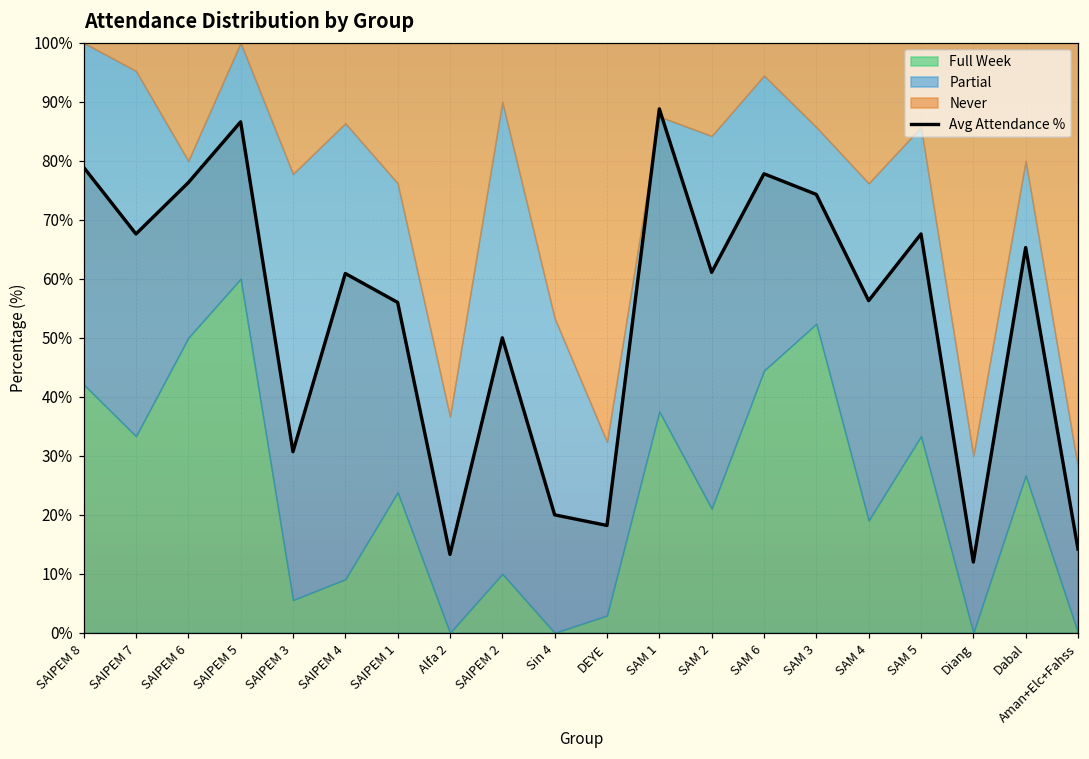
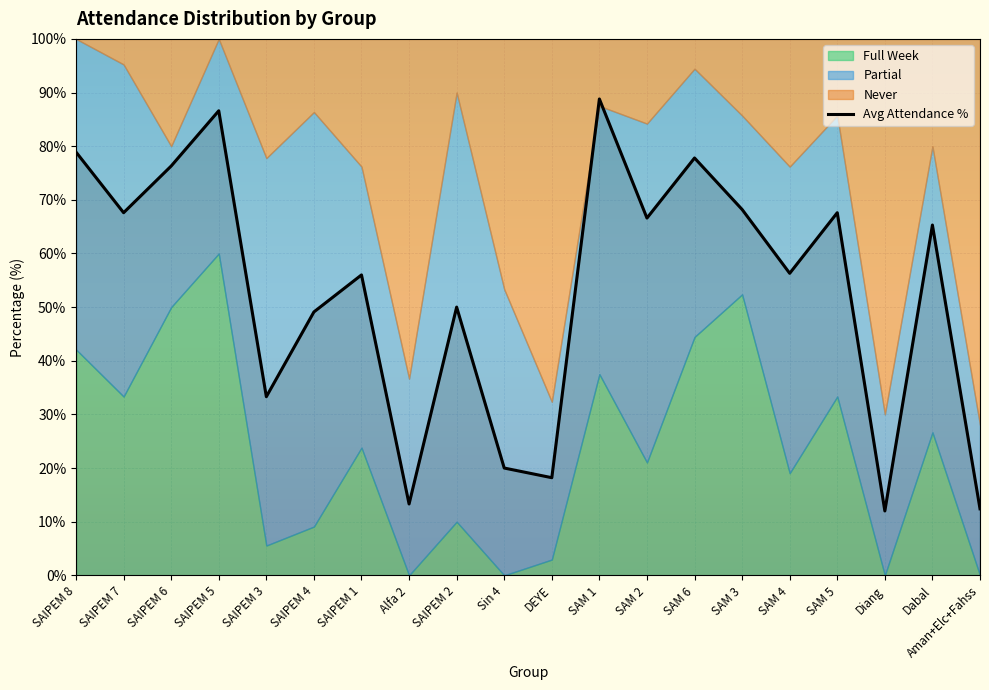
Avg Attendance %, SAIPEM 3: 31% -> 33%
Avg Attendance %, SAIPEM 4: 61% -> 49%
Avg Attendance %, SAM 2: 61% -> 67%
Avg Attendance %, SAM 3: 74% -> 68%
Avg Attendance %, Aman+Elc+Fahss: 14% -> 12%
